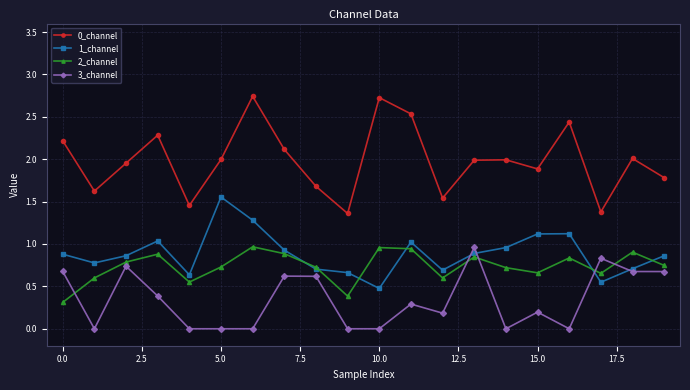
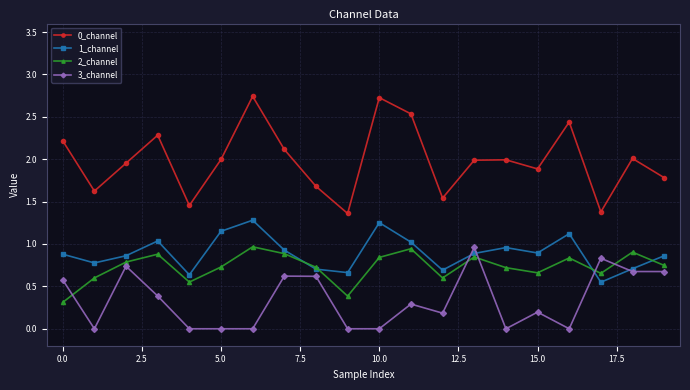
3_channel, 0.0: 0.7 -> 0.6
1_channel, 5.0: 1.6 -> 1.1
1_channel, 10.0: 0.5 -> 1.3
2_channel, 10.0: 1.0 -> 0.8
1_channel, 15.0: 1.1 -> 0.9
